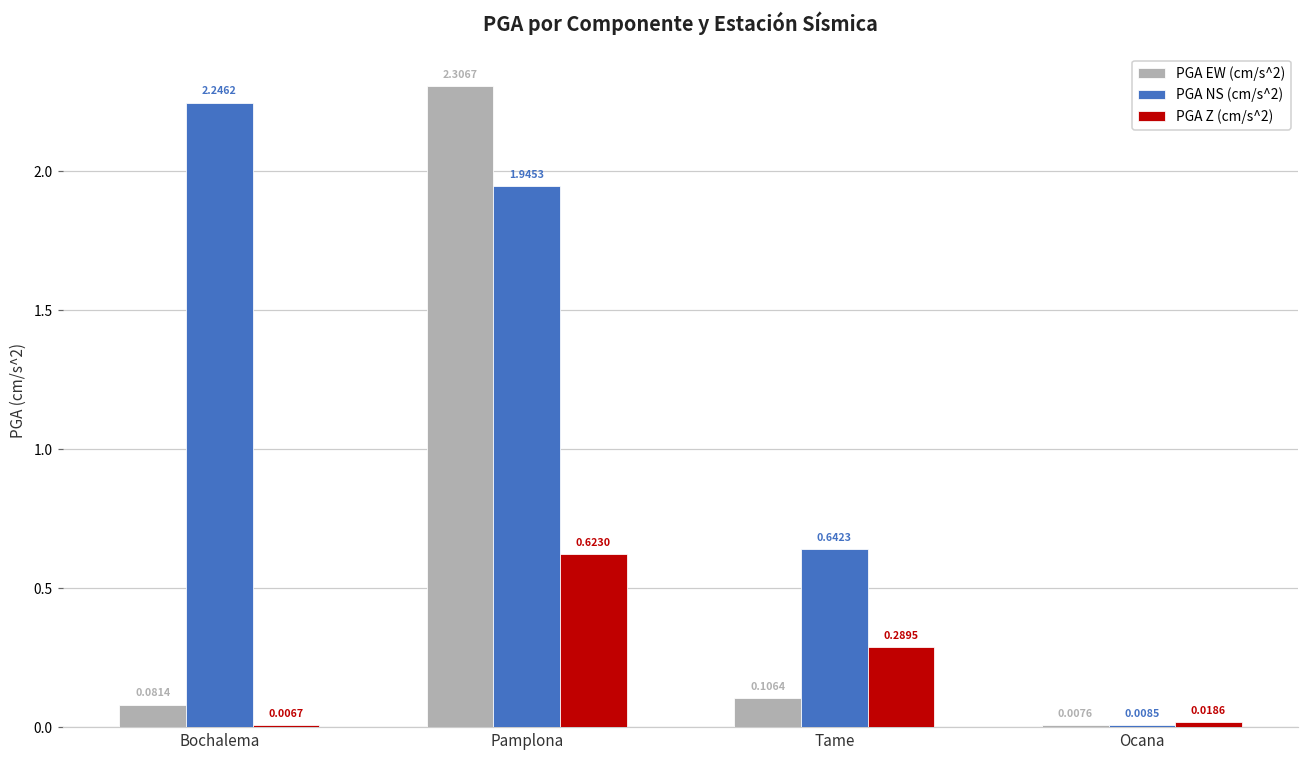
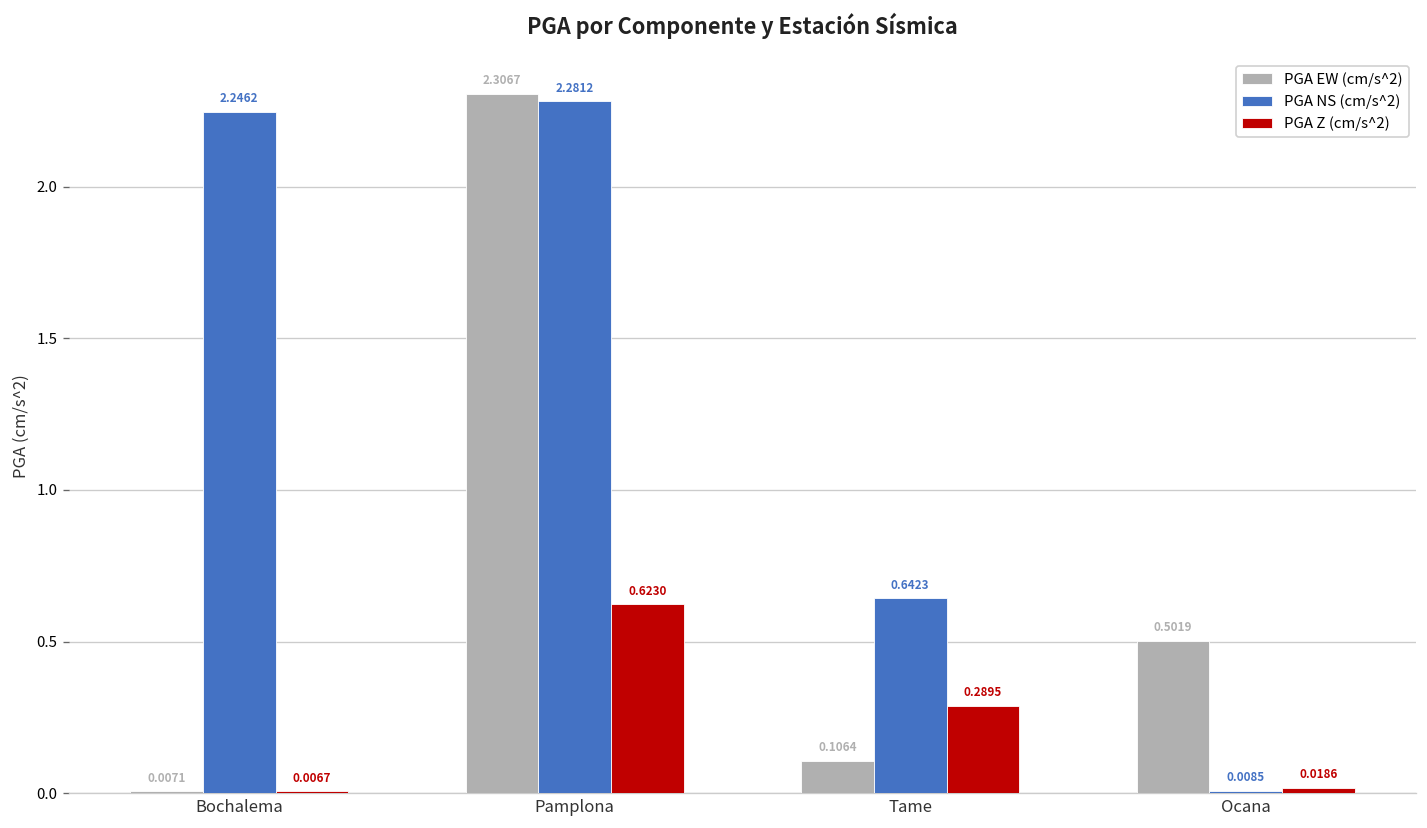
PGA EW (cm/s^2), Bochalema: 0.0814 -> 0.0071
PGA NS (cm/s^2), Pamplona: 1.9453 -> 2.2812
PGA EW (cm/s^2), Ocana: 0.0076 -> 0.5019
